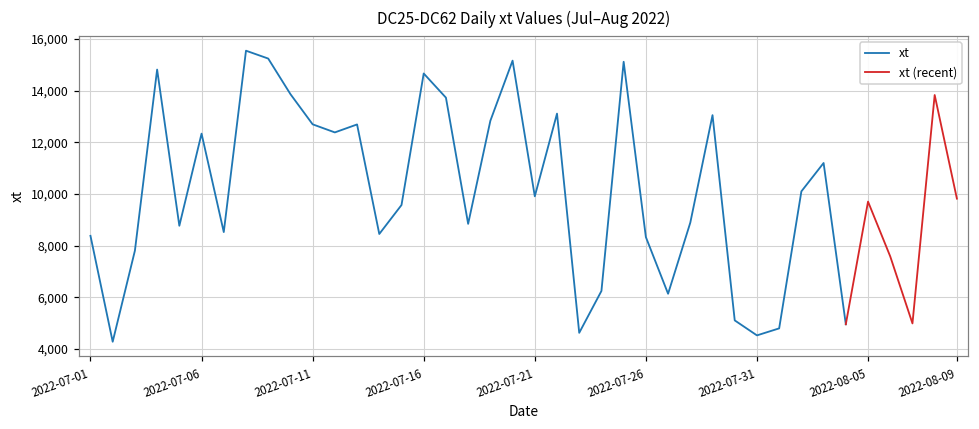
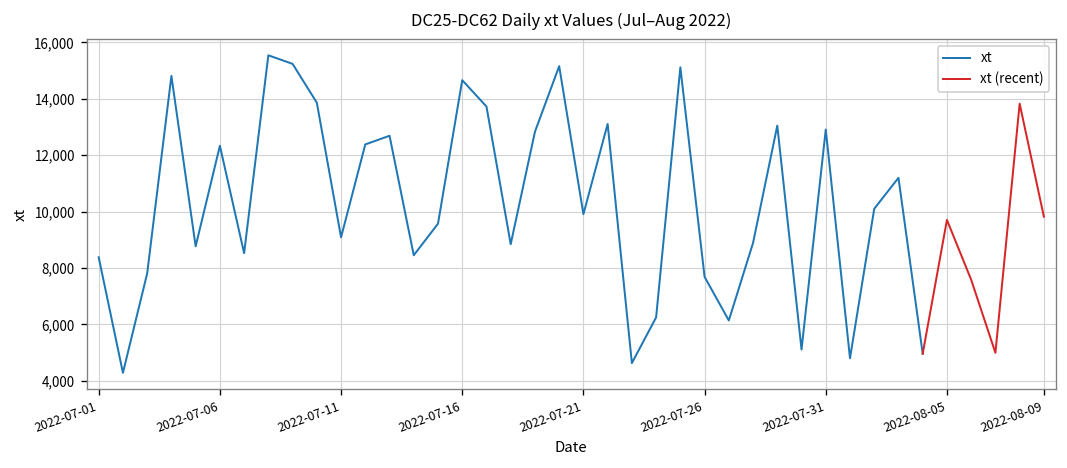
xt, 2022-07-11: 12,700 -> 9,100
xt, 2022-07-26: 8,300 -> 7,700
xt, 2022-07-31: 4,500 -> 12,900
